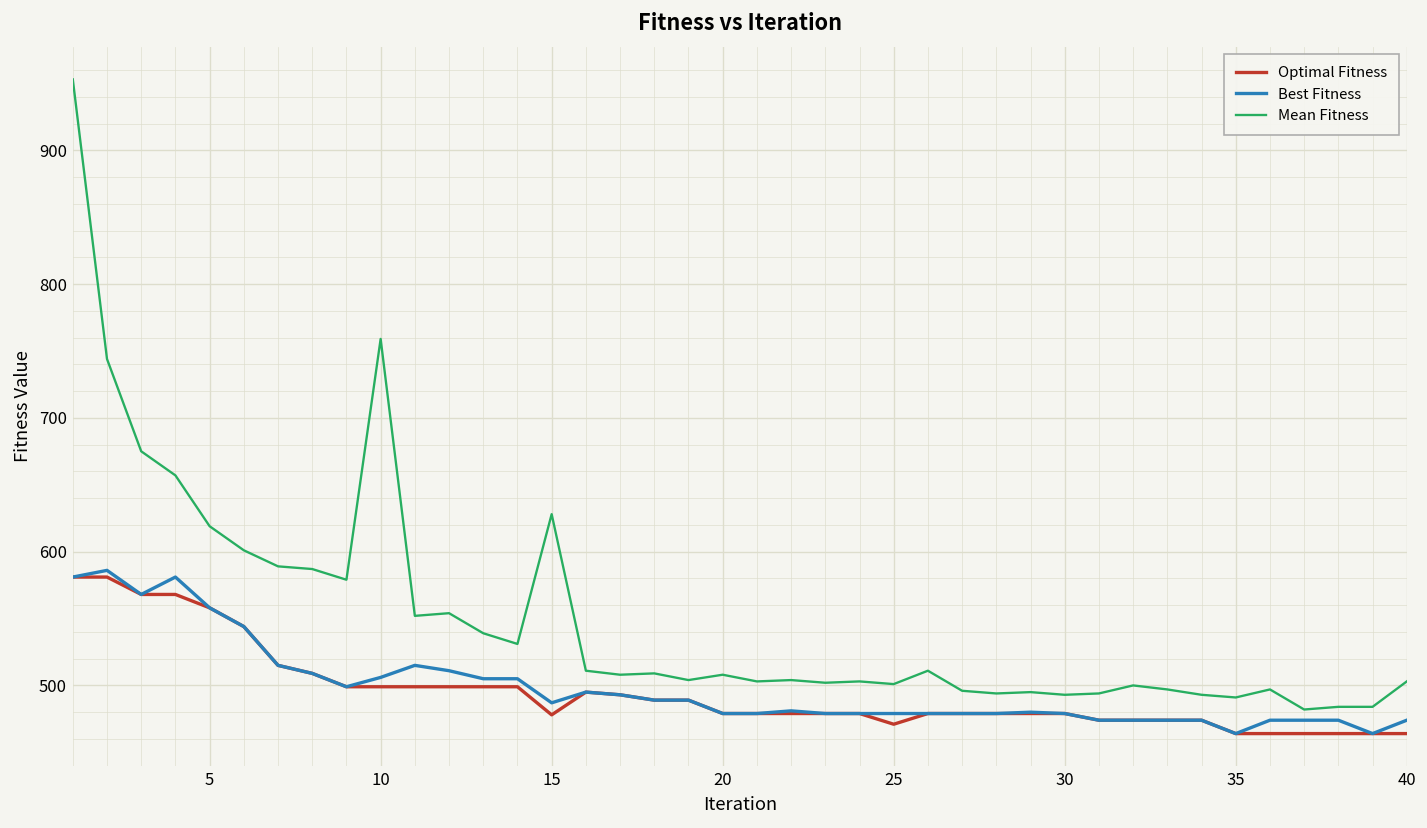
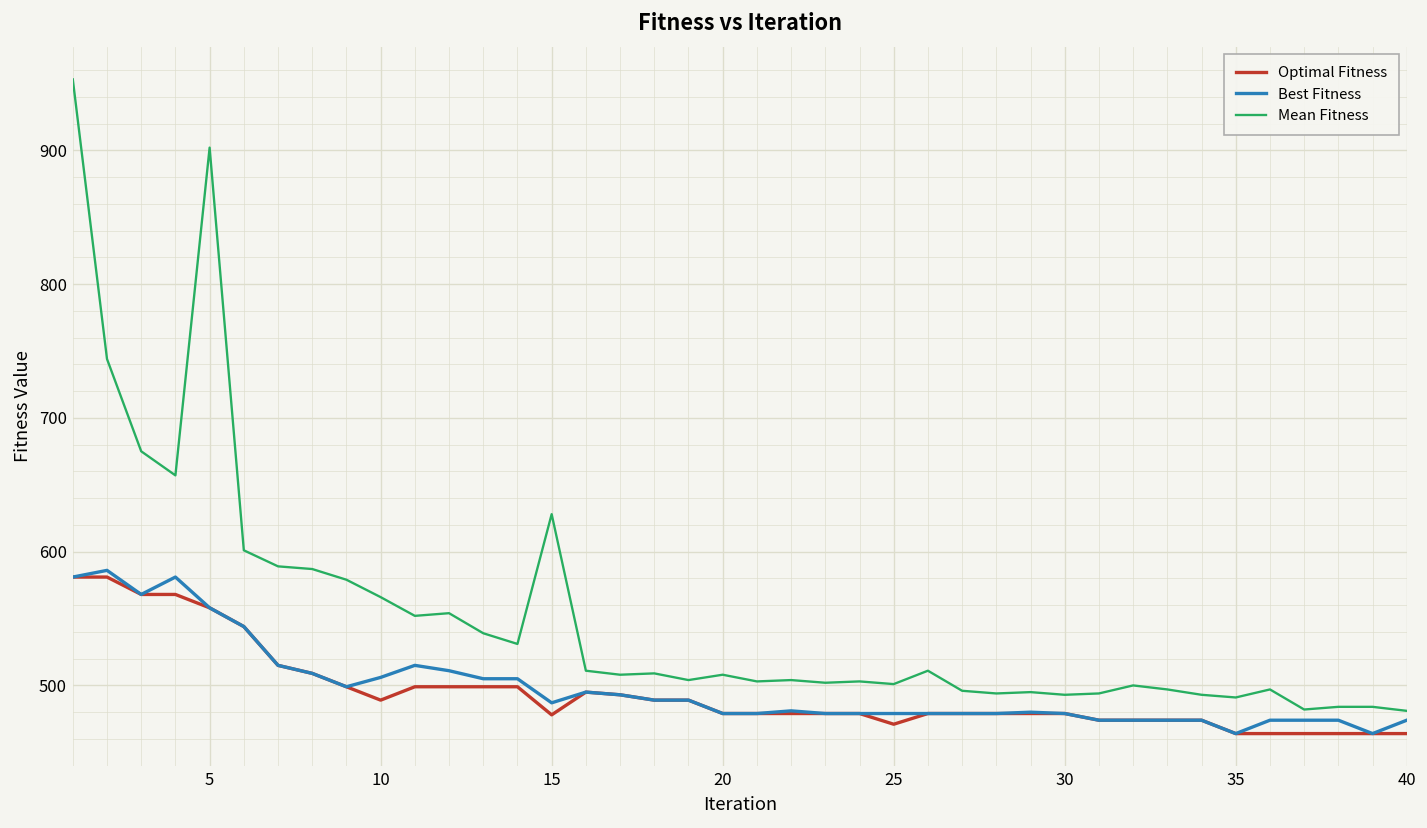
Mean Fitness, 5: 619 -> 902
Optimal Fitness, 10: 499 -> 489
Mean Fitness, 10: 759 -> 566
Mean Fitness, 40: 503 -> 481
